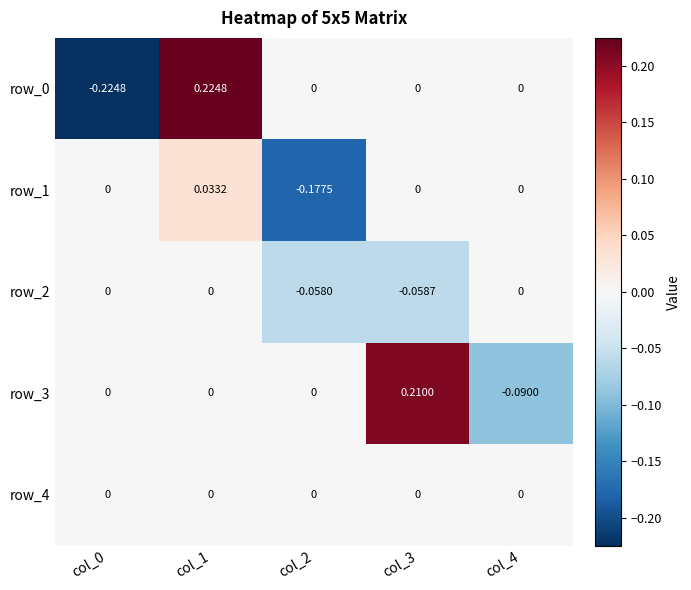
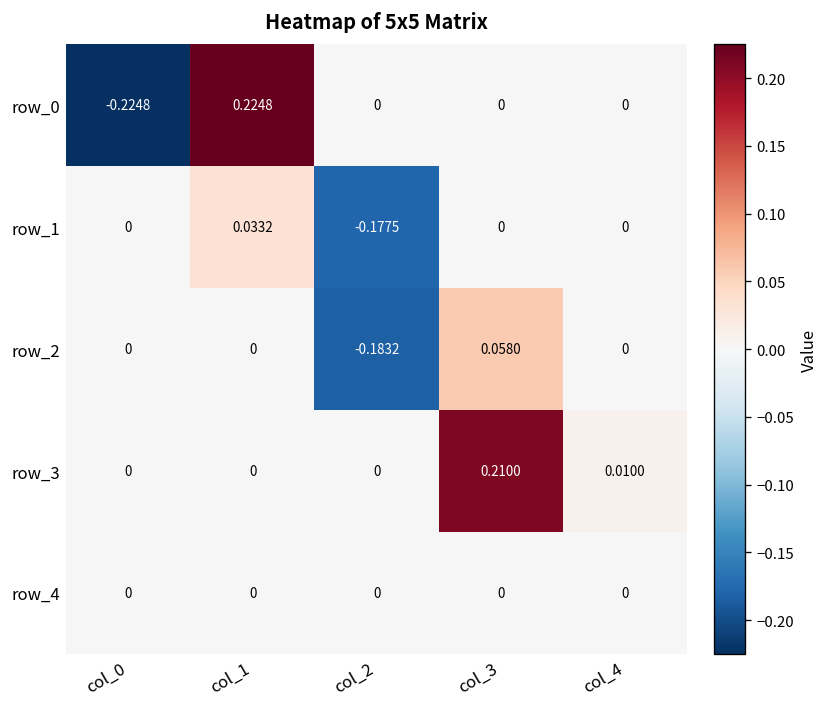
row_2, col_2: -0.0580 -> -0.1832
row_2, col_3: -0.0587 -> 0.0580
row_3, col_4: -0.0900 -> 0.0100
